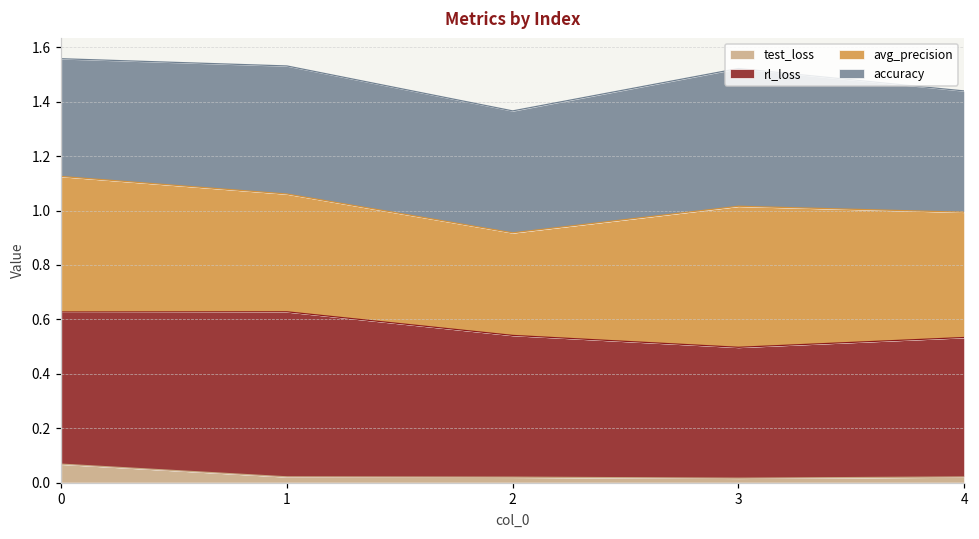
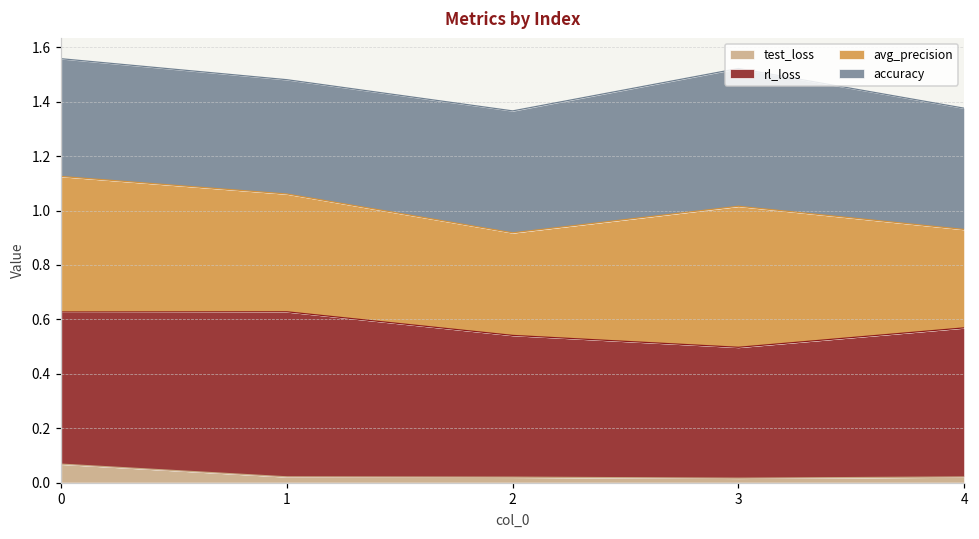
accuracy, 1: 0.47 -> 0.42
rl_loss, 4: 0.51 -> 0.55
avg_precision, 4: 0.46 -> 0.36
